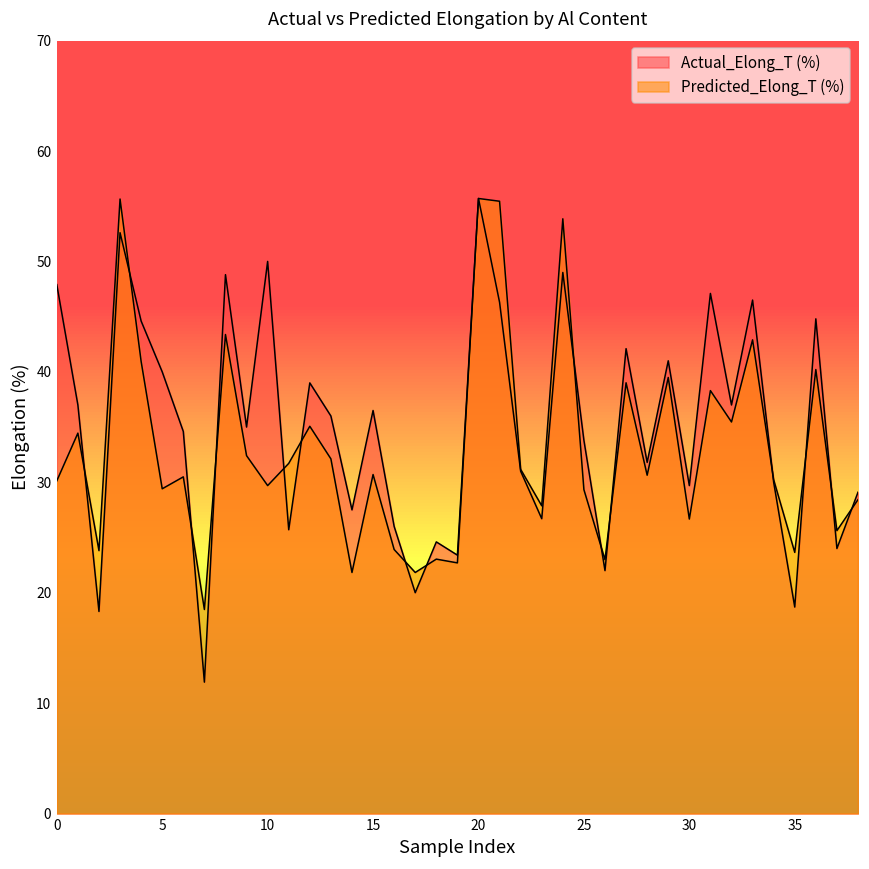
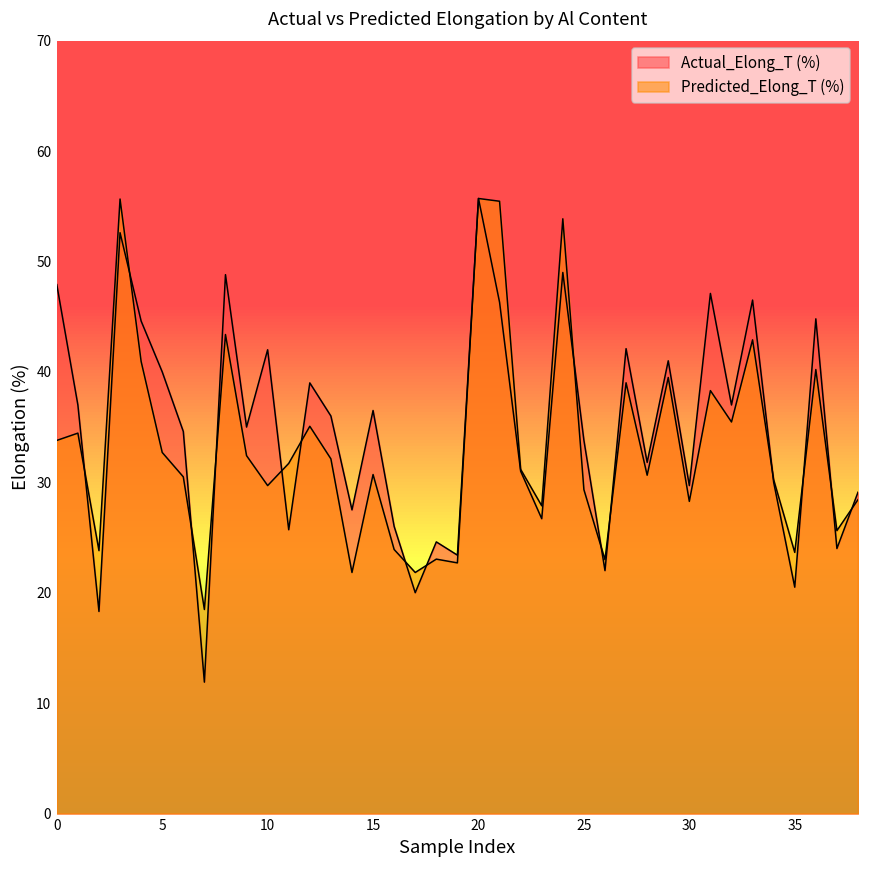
Predicted_Elong_T (%), 0: 30.1 -> 33.8
Predicted_Elong_T (%), 5: 29.4 -> 32.7
Actual_Elong_T (%), 10: 50 -> 42
Predicted_Elong_T (%), 30: 26.7 -> 28.3
Actual_Elong_T (%), 35: 18.7 -> 20.5
